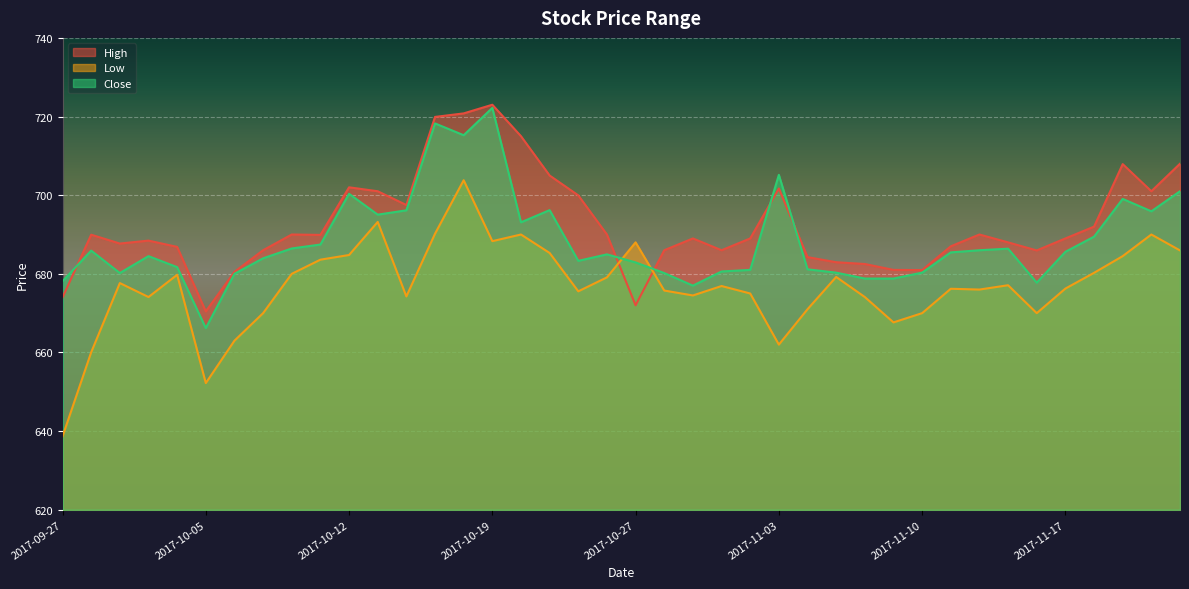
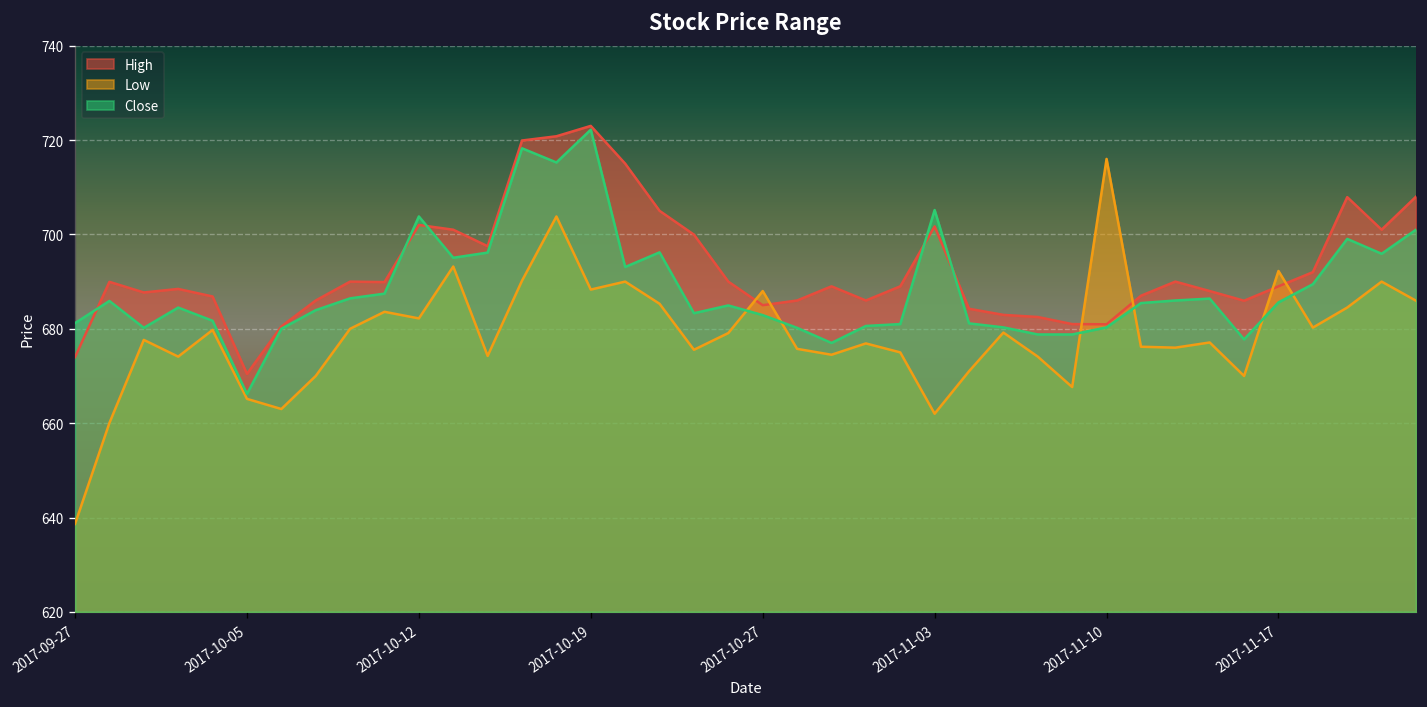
Close, 2017-09-27: 678 -> 681
Low, 2017-10-05: 652 -> 665
Low, 2017-10-12: 685 -> 682
Close, 2017-10-12: 700 -> 704
High, 2017-10-27: 672 -> 685
Low, 2017-11-10: 670 -> 716
Low, 2017-11-17: 676 -> 692
